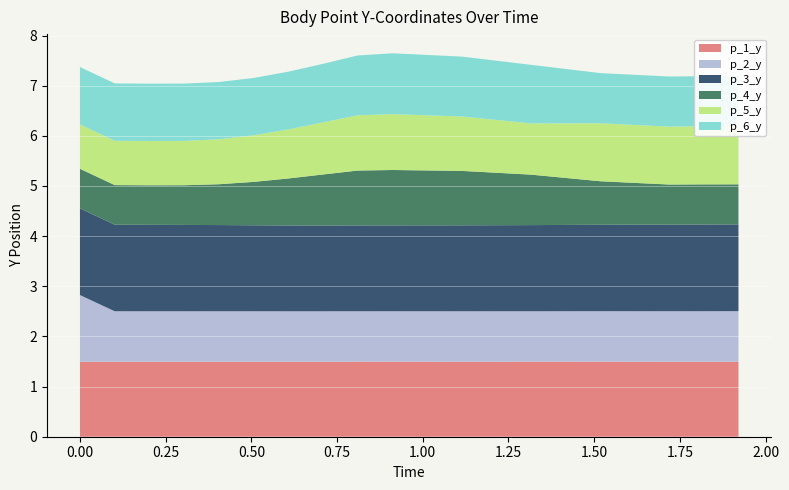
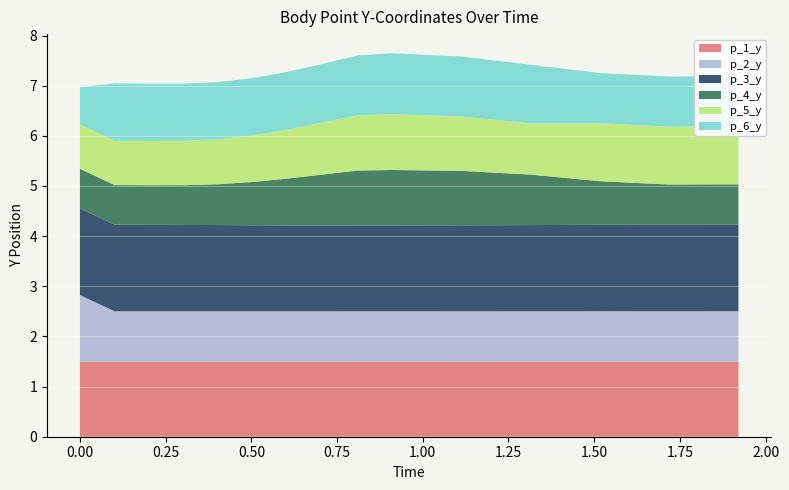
p_6_y, 0.00: 1.1 -> 0.7
